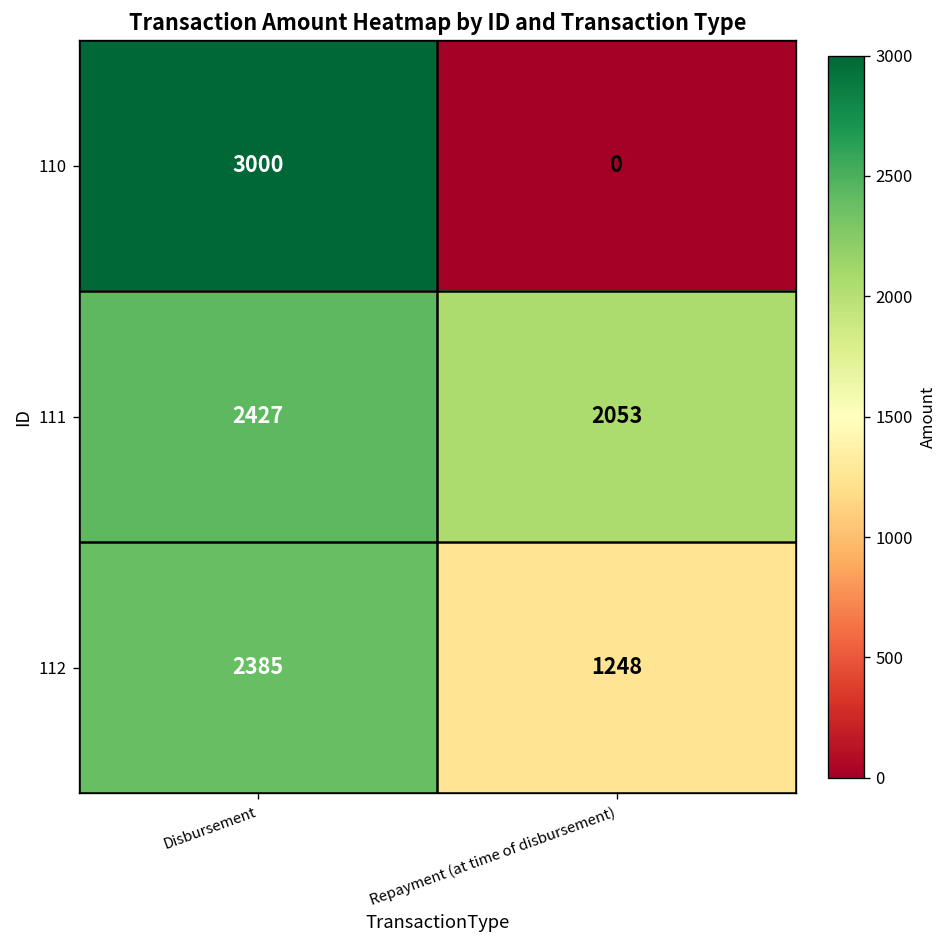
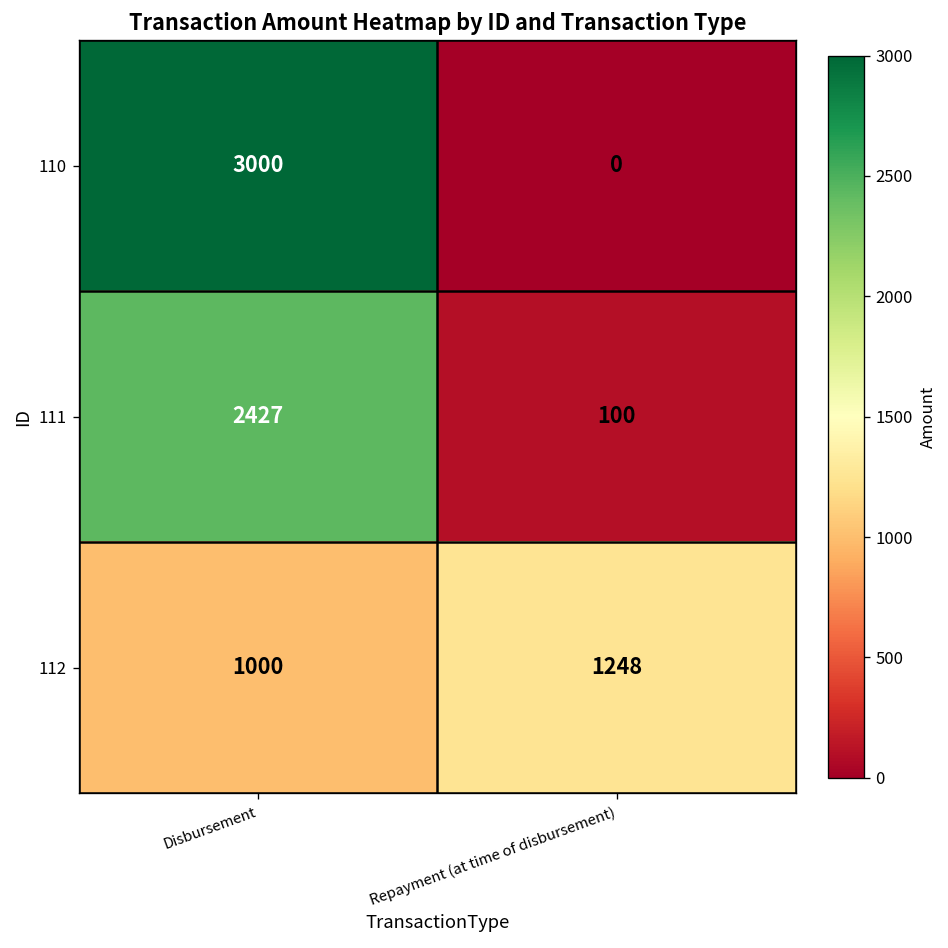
111, Repayment (at time of disbursement): 2053 -> 100
112, Disbursement: 2385 -> 1000
